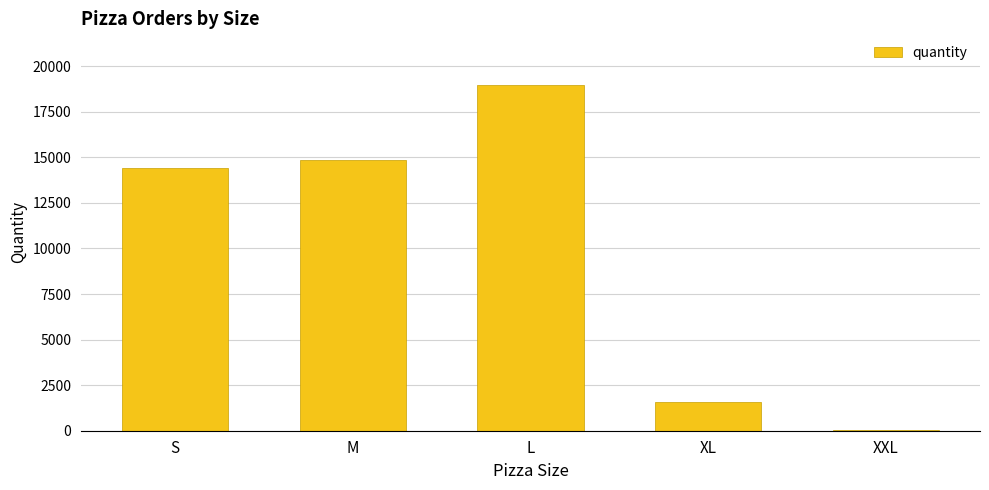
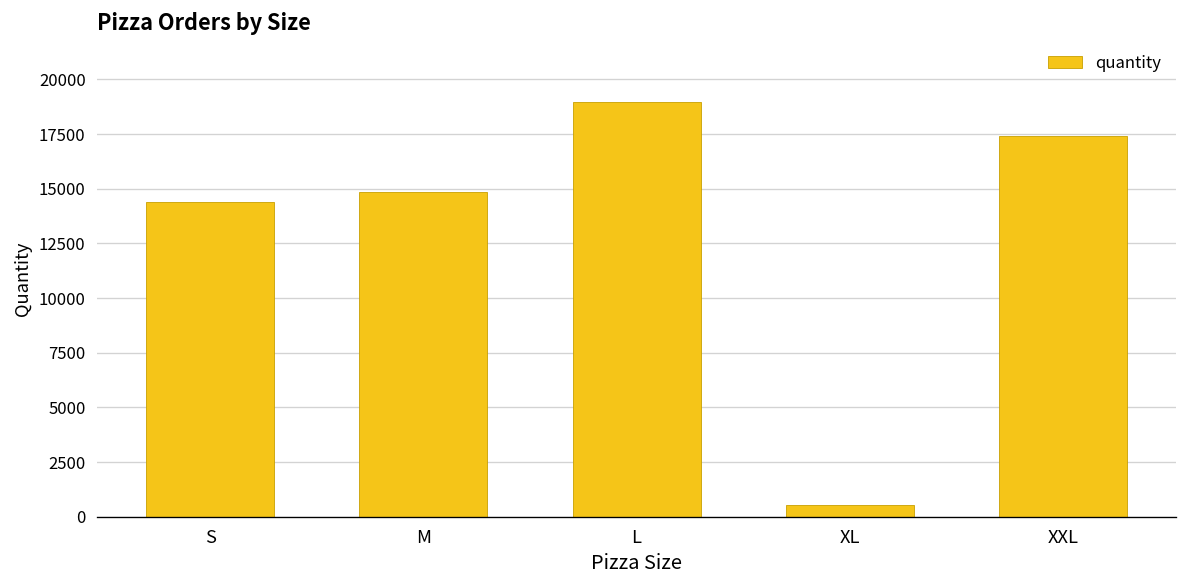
XL: 1600 -> 600
XXL: 0 -> 17400
